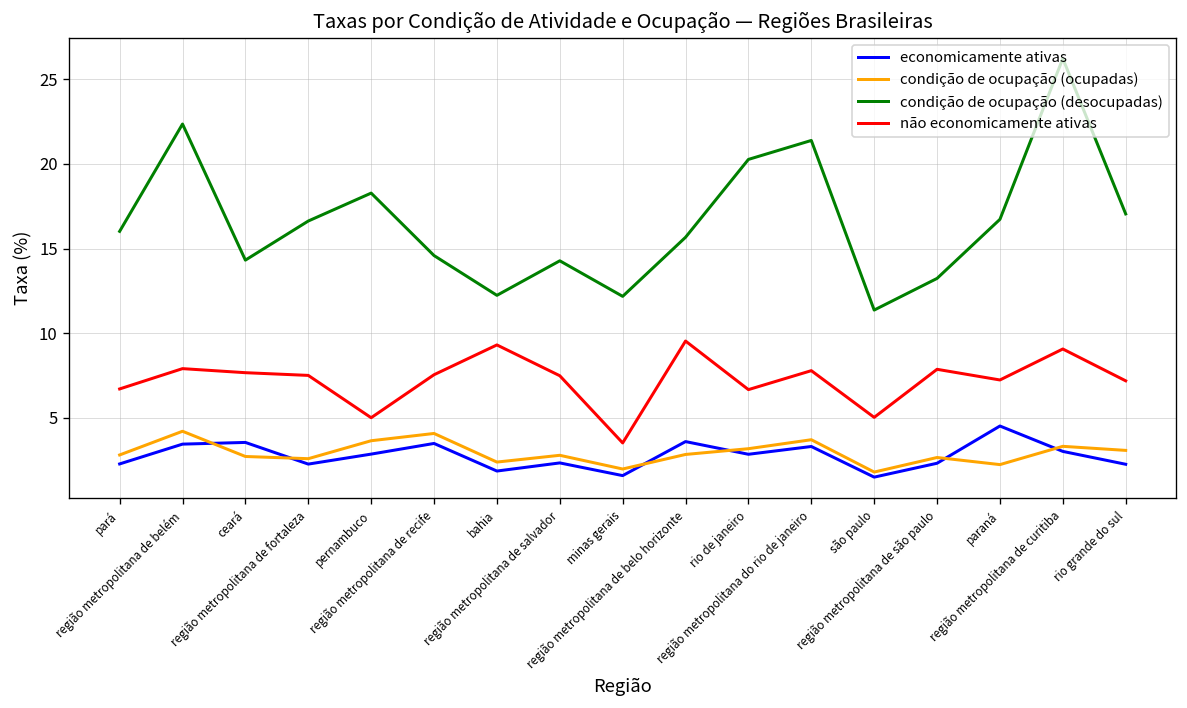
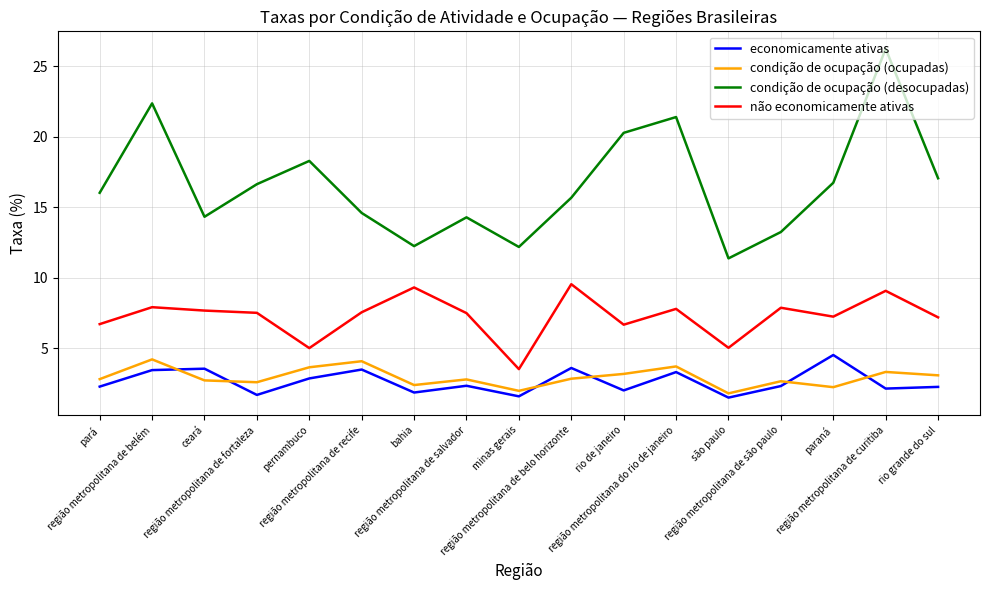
economicamente ativas, região metropolitana de fortaleza: 2.3 -> 1.7
economicamente ativas, rio de janeiro: 2.9 -> 2.0
economicamente ativas, região metropolitana de curitiba: 3.0 -> 2.1
